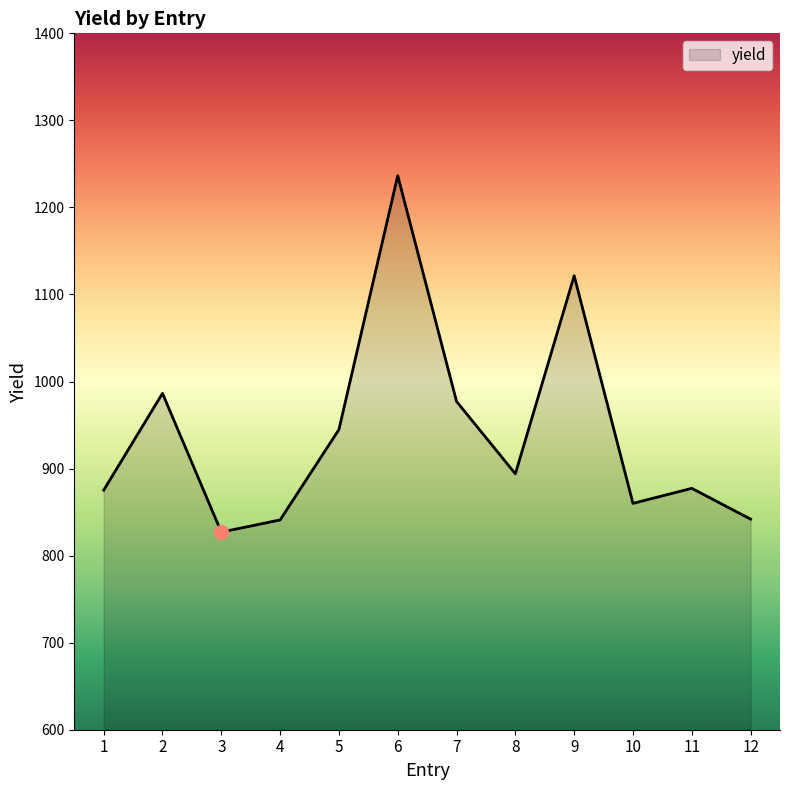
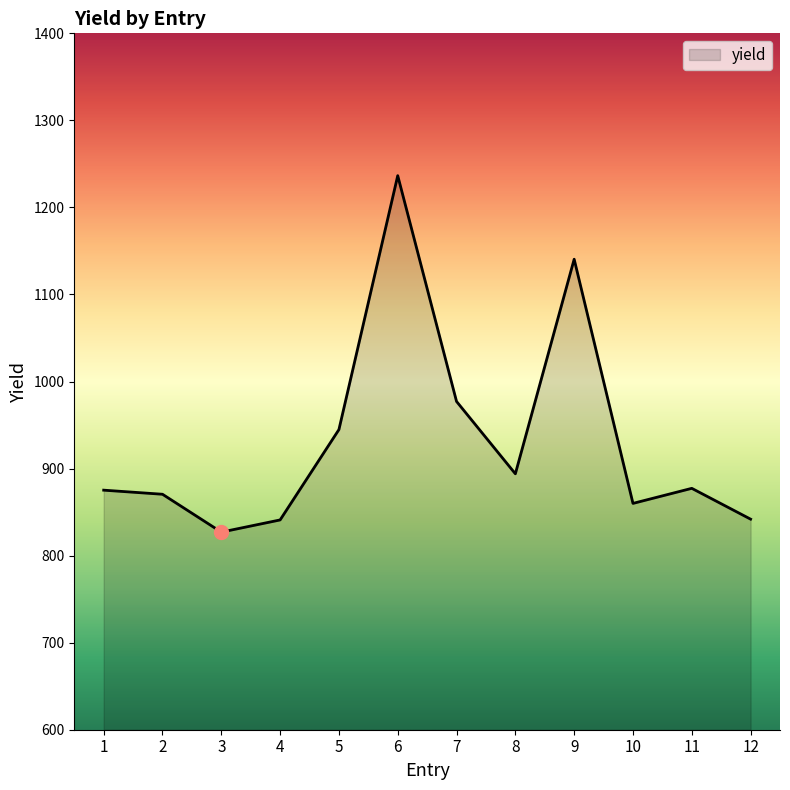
yield, 2: 990 -> 870
yield, 9: 1120 -> 1140
